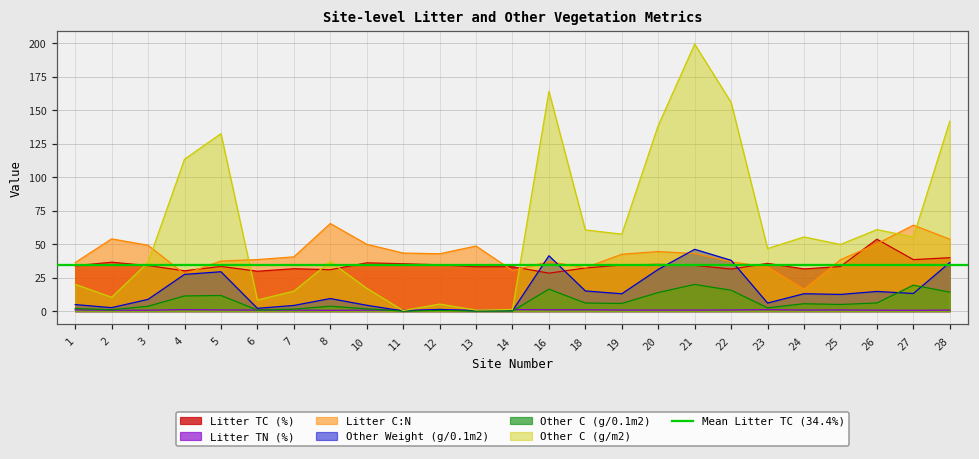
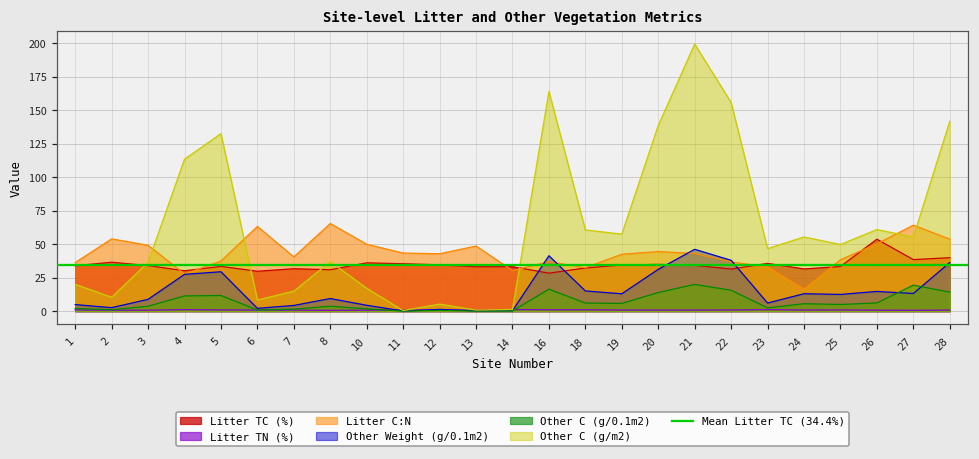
Litter C:N, 6: 38 -> 63
